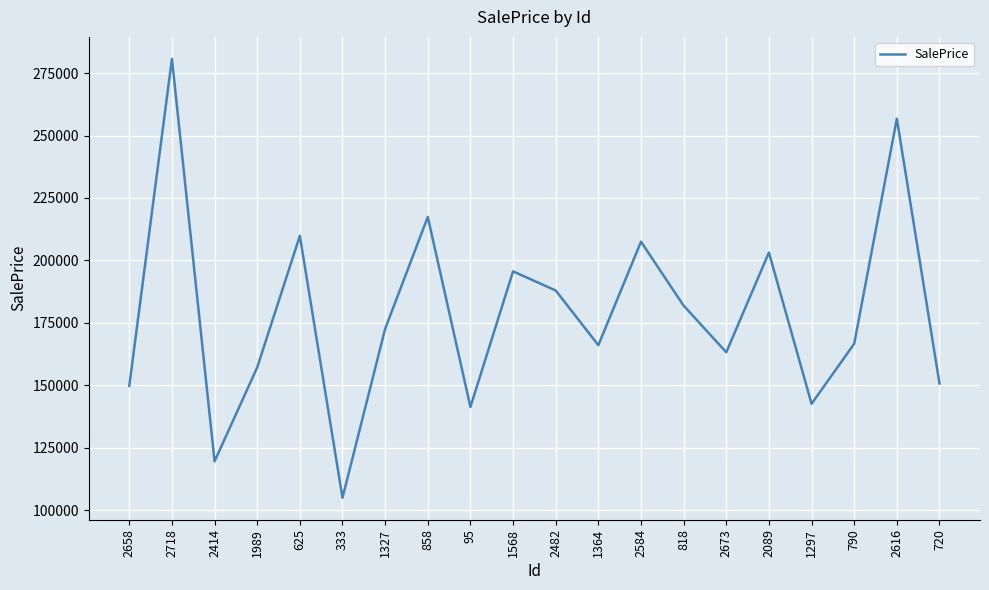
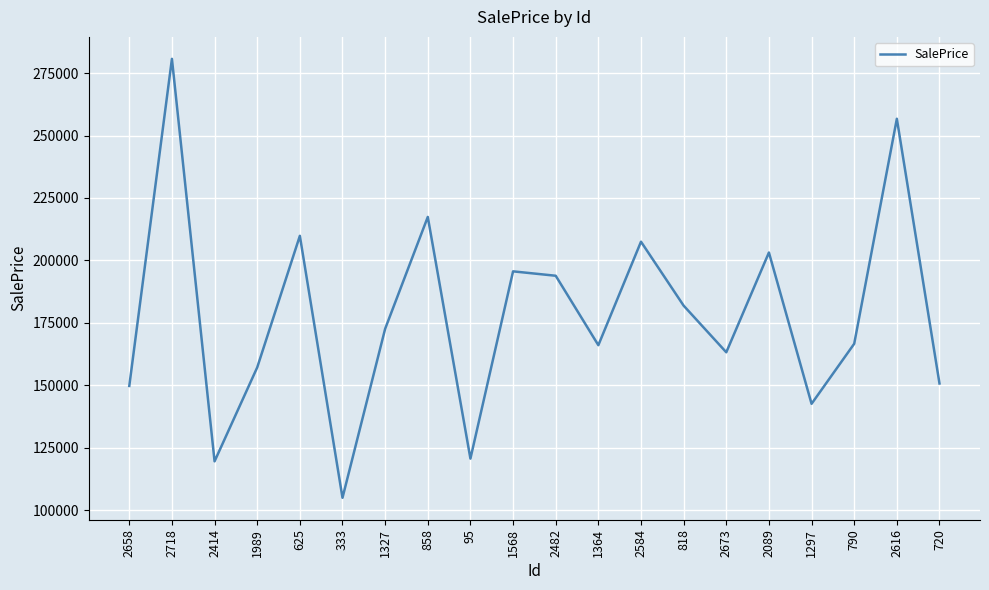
95: 141000 -> 121000
2482: 188000 -> 194000
